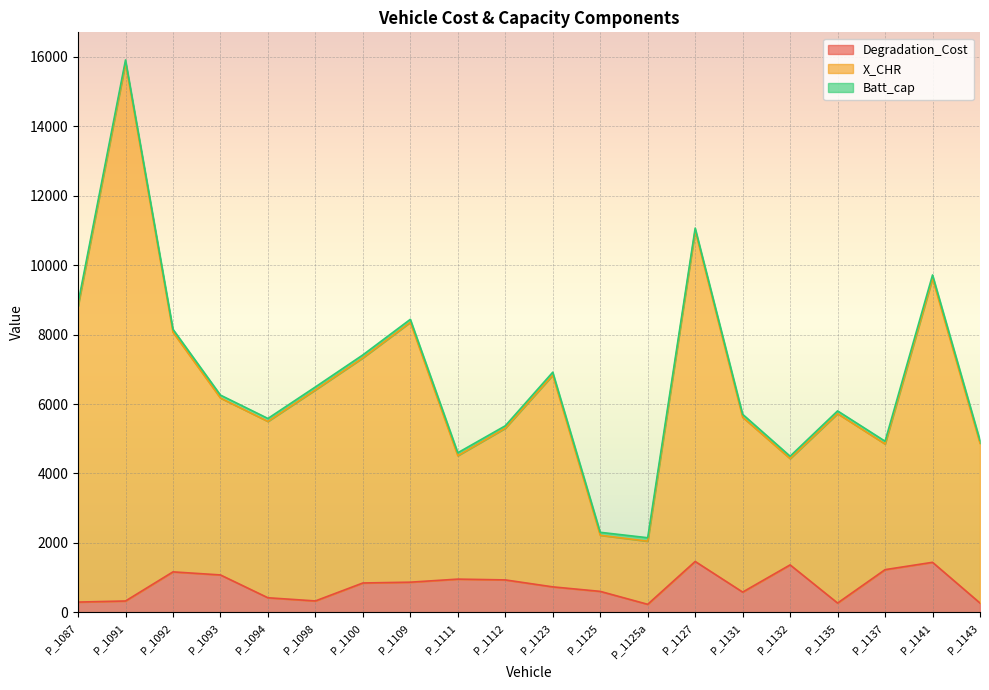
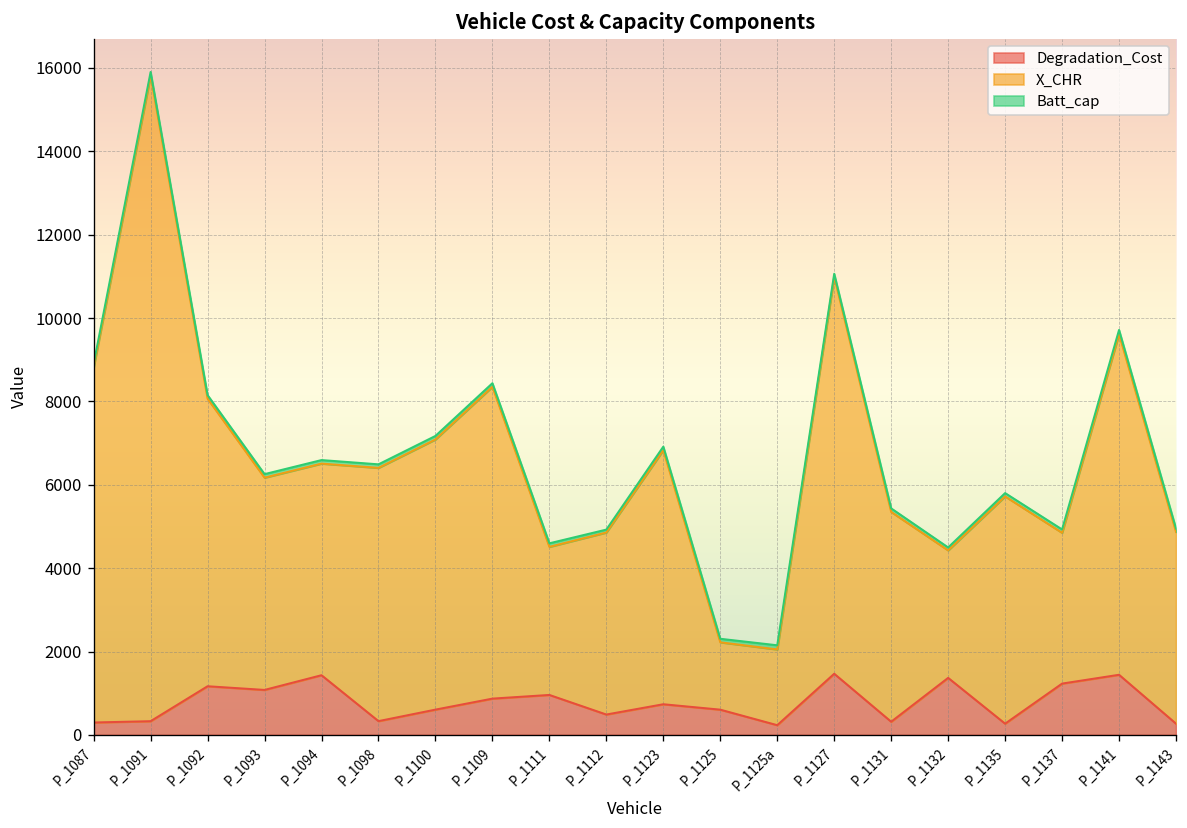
Degradation_Cost, P_1094: 400 -> 1400
Degradation_Cost, P_1100: 800 -> 600
Degradation_Cost, P_1112: 900 -> 500
Degradation_Cost, P_1131: 600 -> 300
